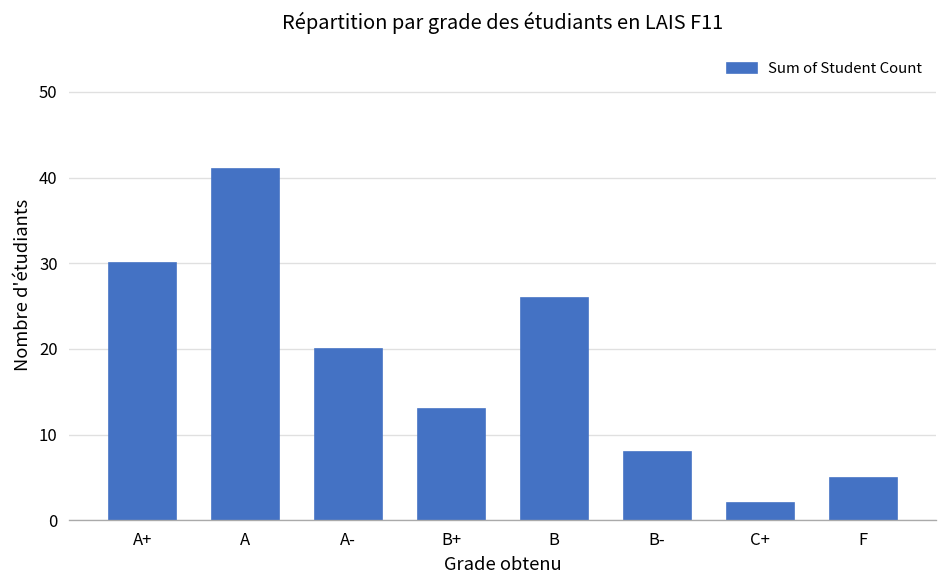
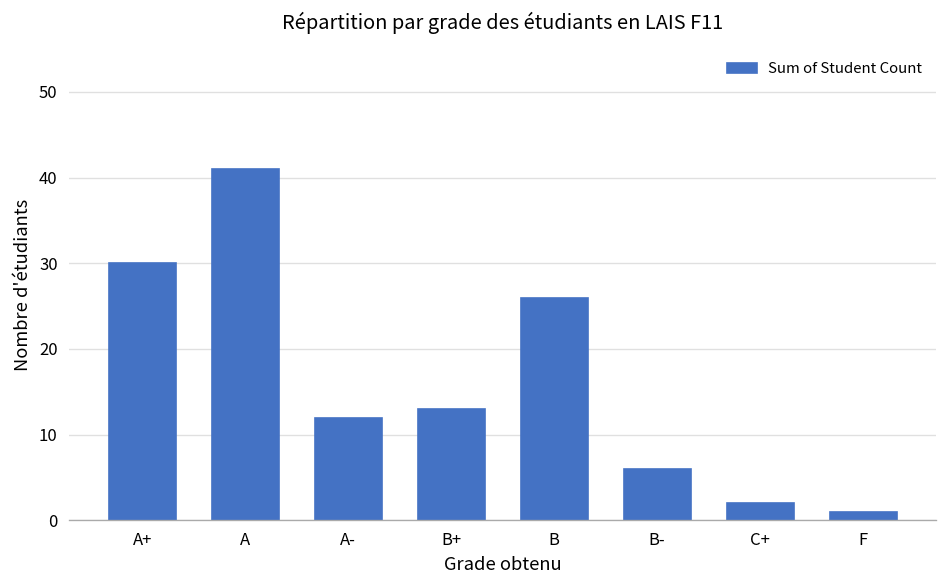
A-: 20 -> 12
B-: 8 -> 6
F: 5 -> 1
